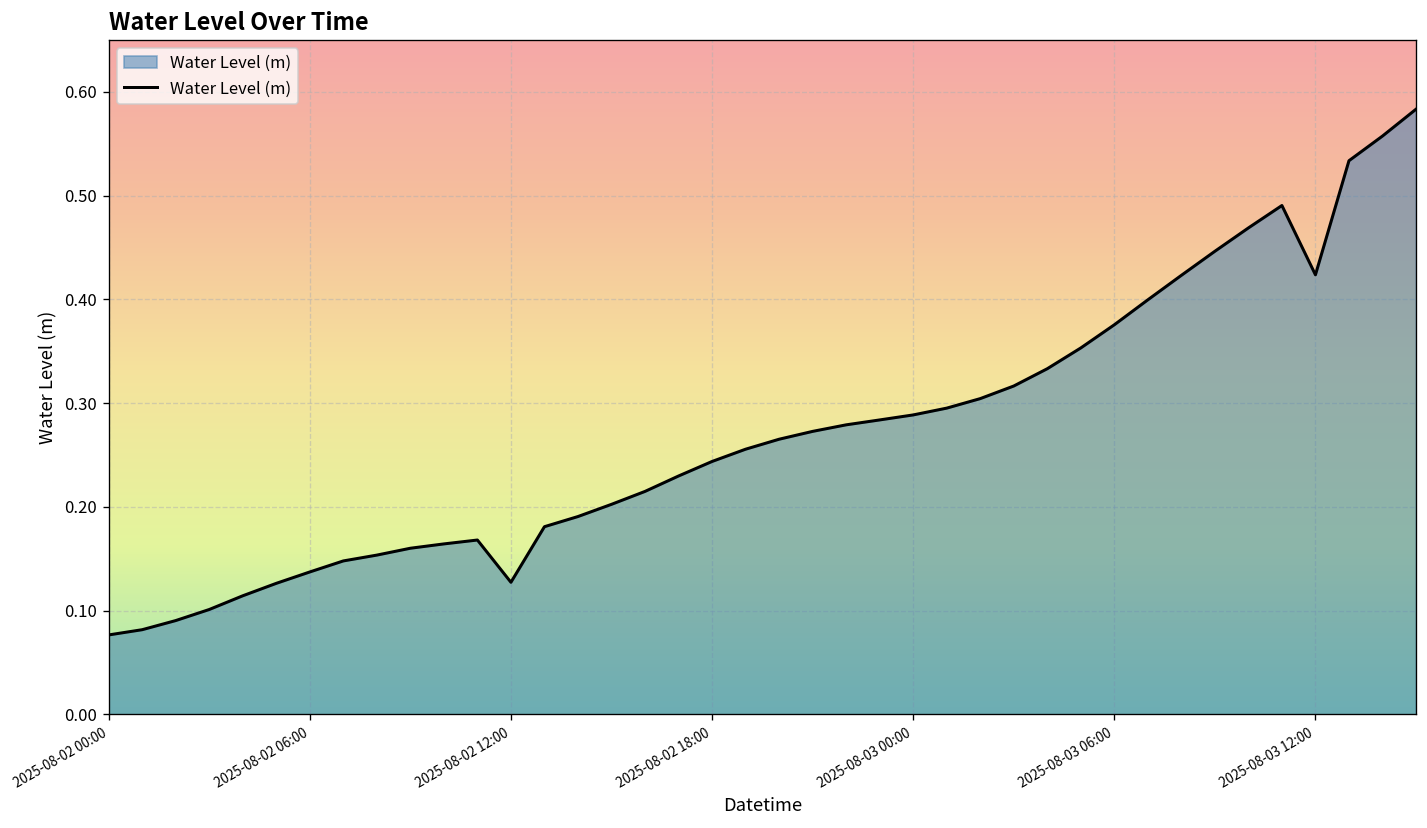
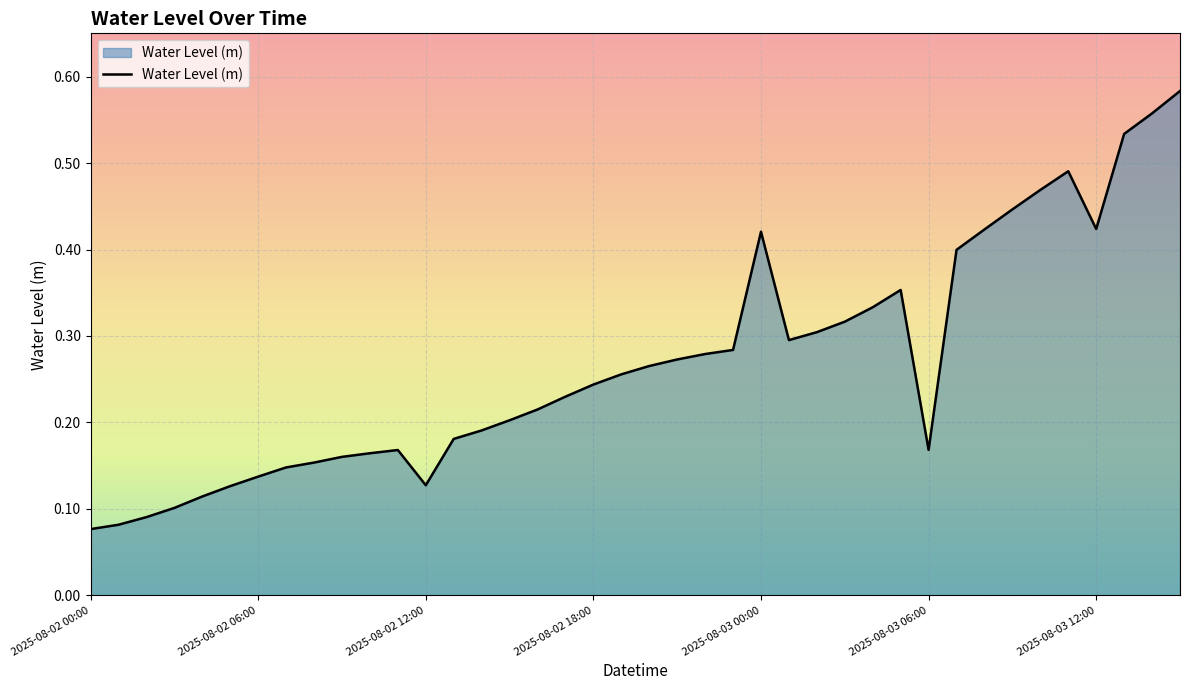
2025-08-03 00:00: 0.29 -> 0.42
2025-08-03 06:00: 0.38 -> 0.17
